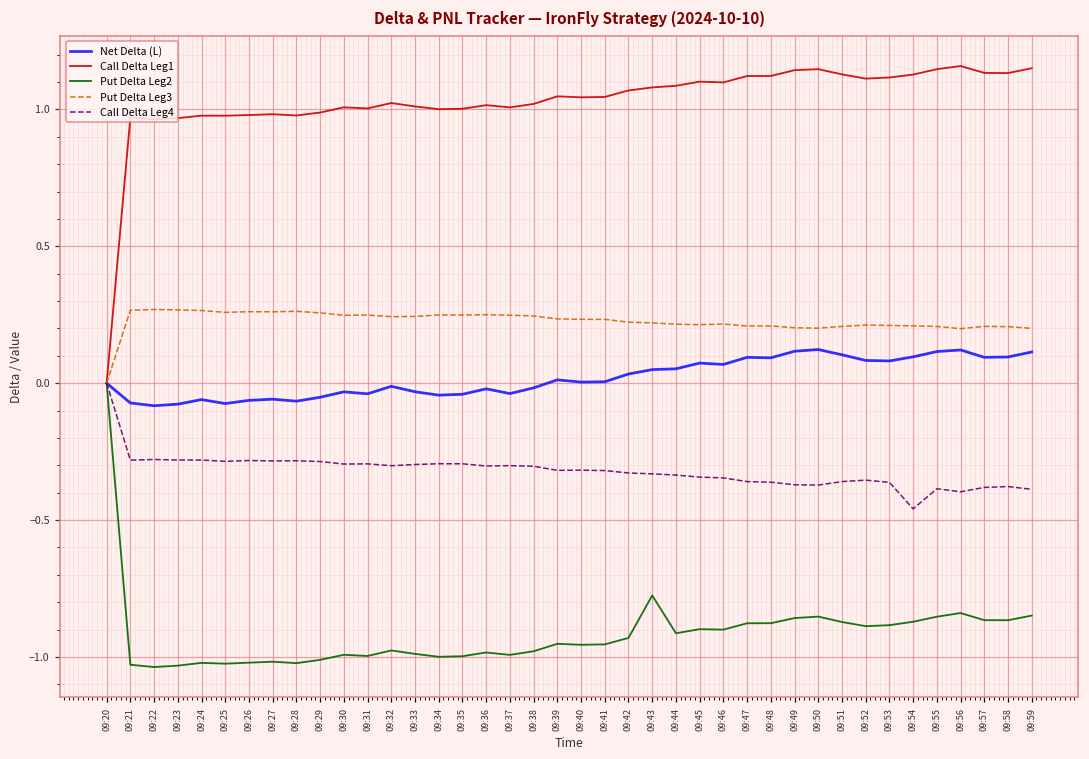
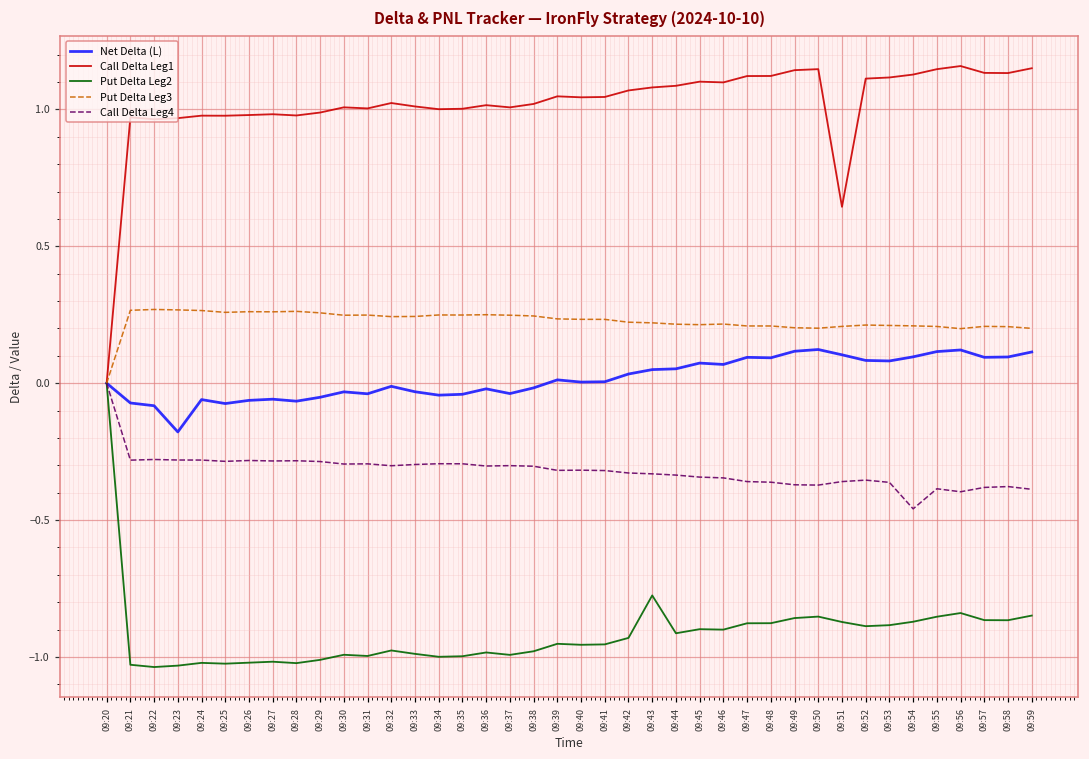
Net Delta (L), 09:23: -0.08 -> -0.18
Call Delta Leg1, 09:51: 1.13 -> 0.64
